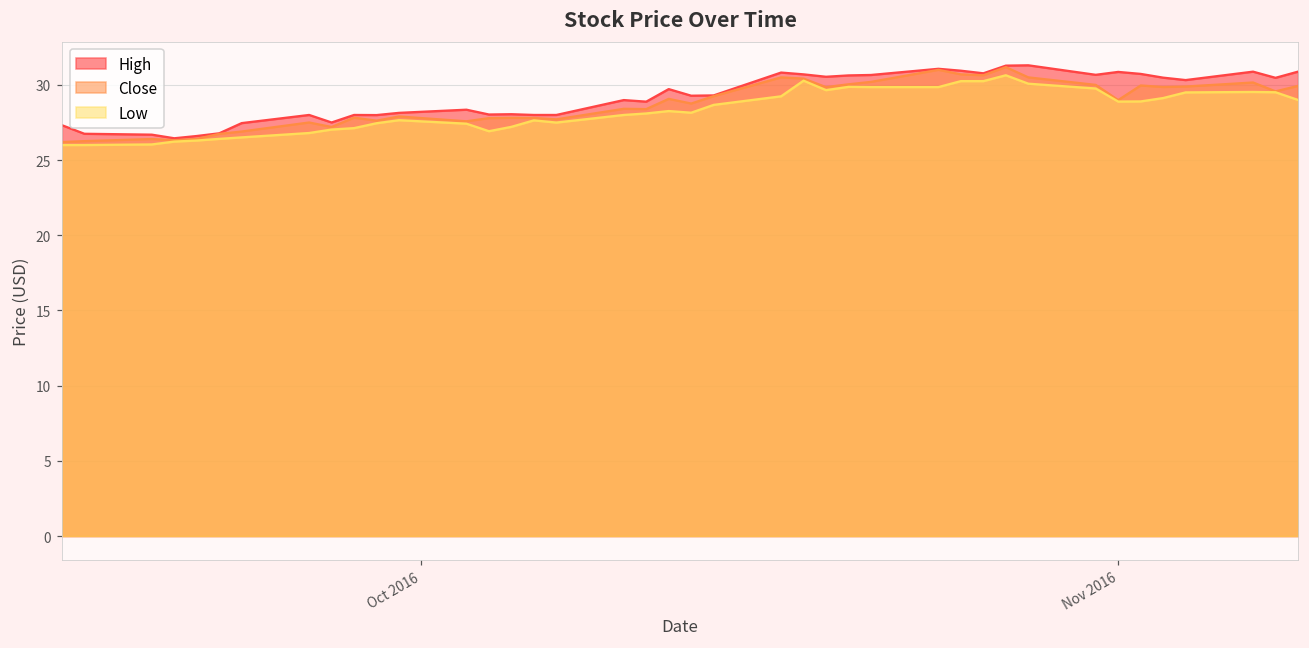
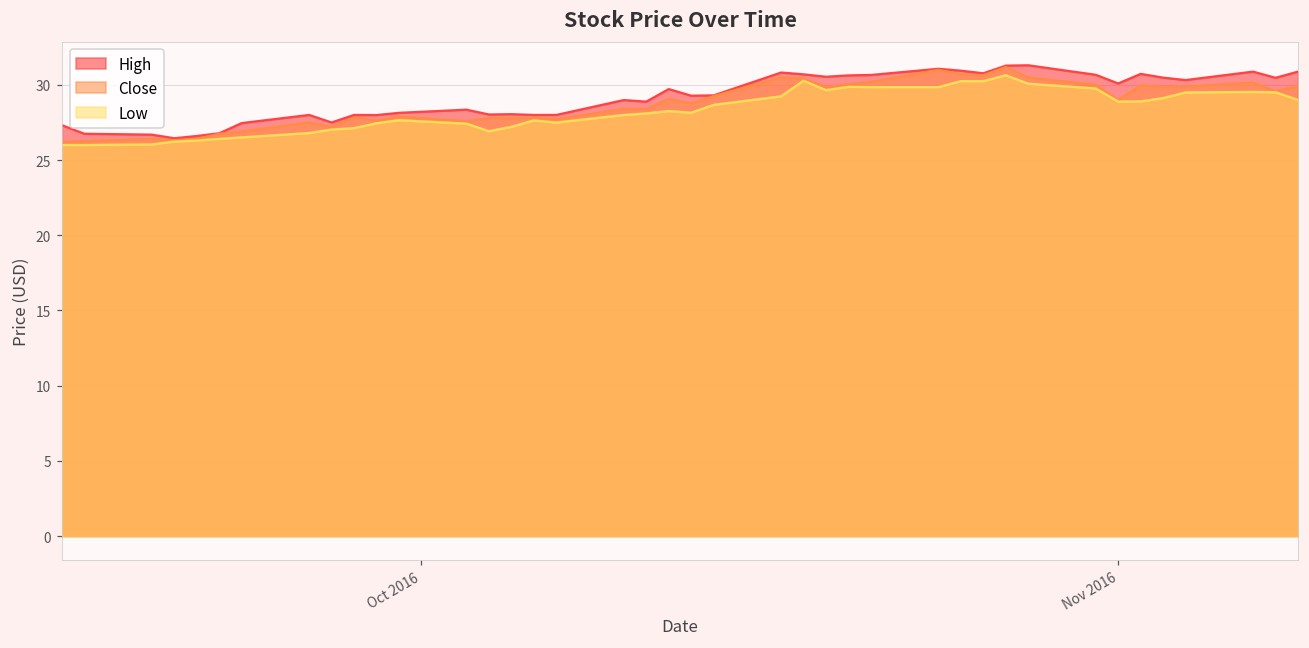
High, Nov 2016: 30.9 -> 30.1
